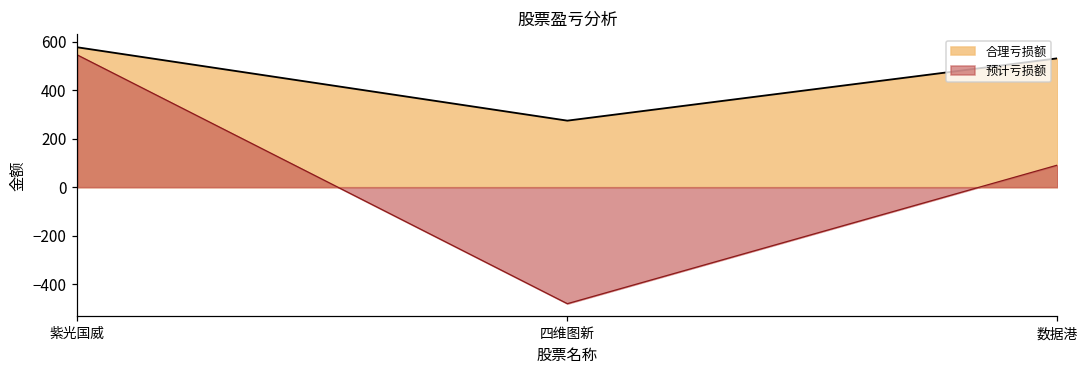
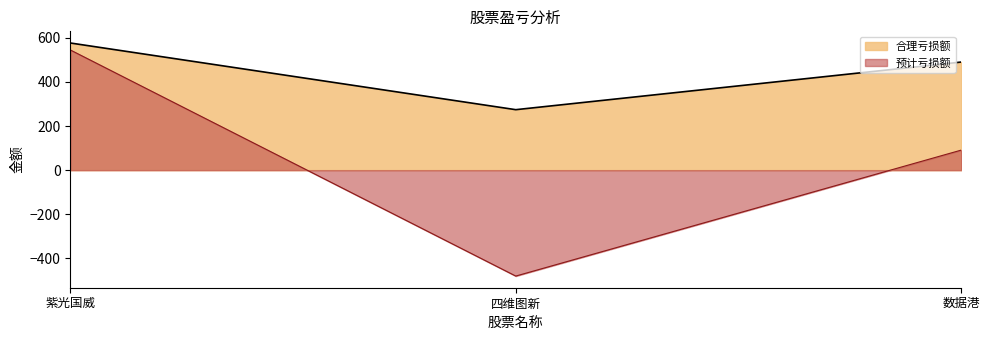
合理亏损额, 数据港: 530 -> 490
